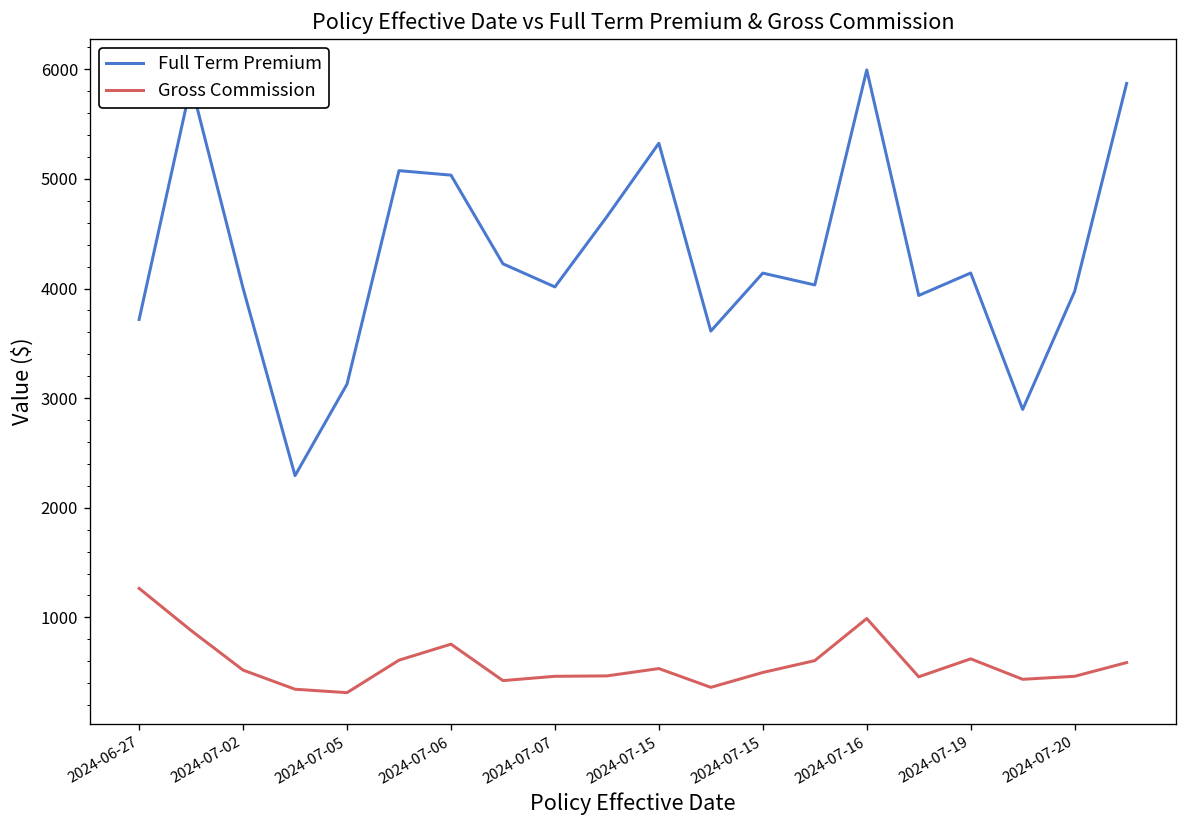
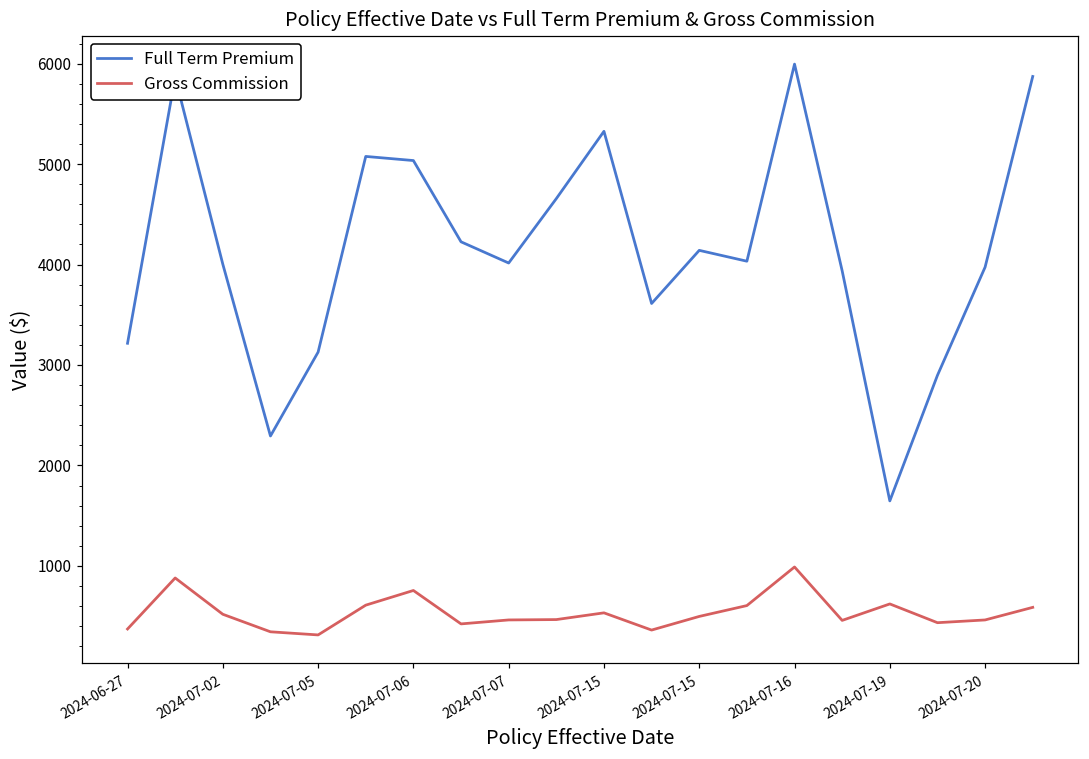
Full Term Premium, 2024-06-27: 3700 -> 3200
Gross Commission, 2024-06-27: 1300 -> 400
Full Term Premium, 2024-07-19: 4100 -> 1600
